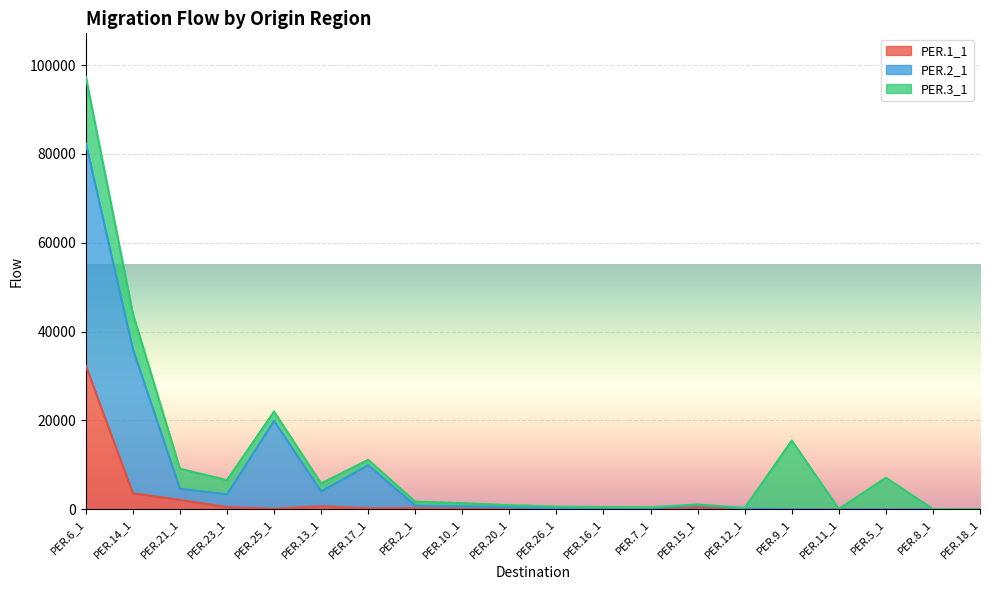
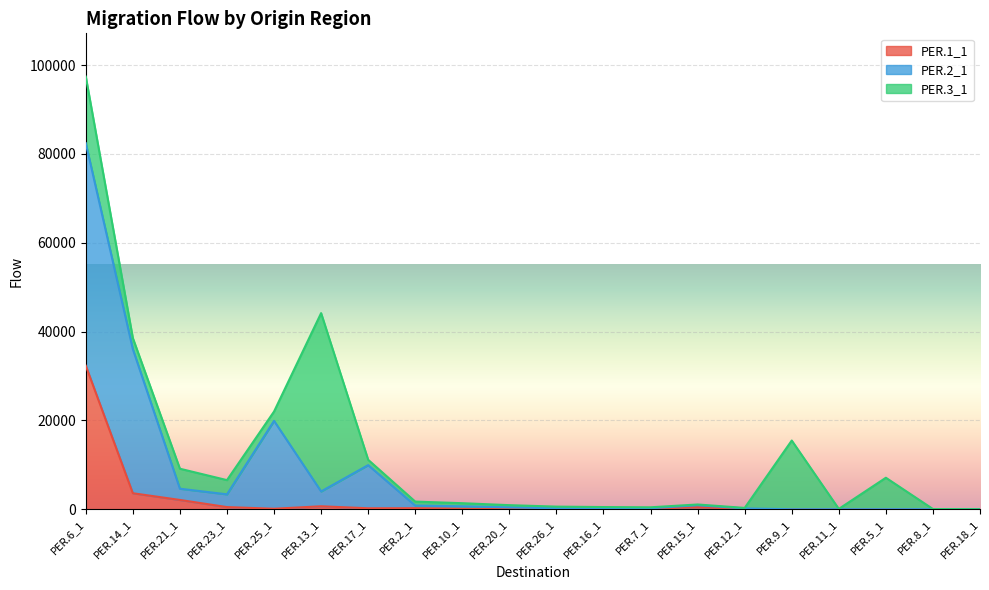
PER.3_1, PER.14_1: 8000 -> 3000
PER.3_1, PER.13_1: 2000 -> 40000
